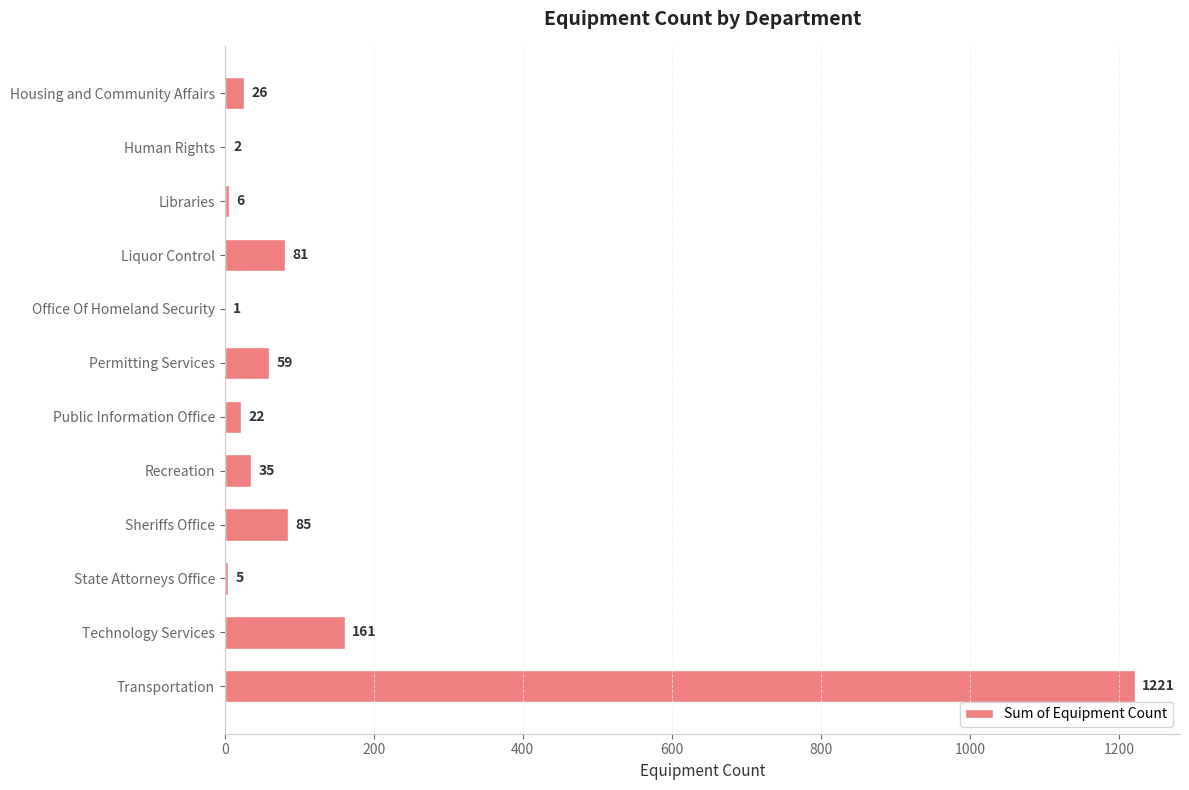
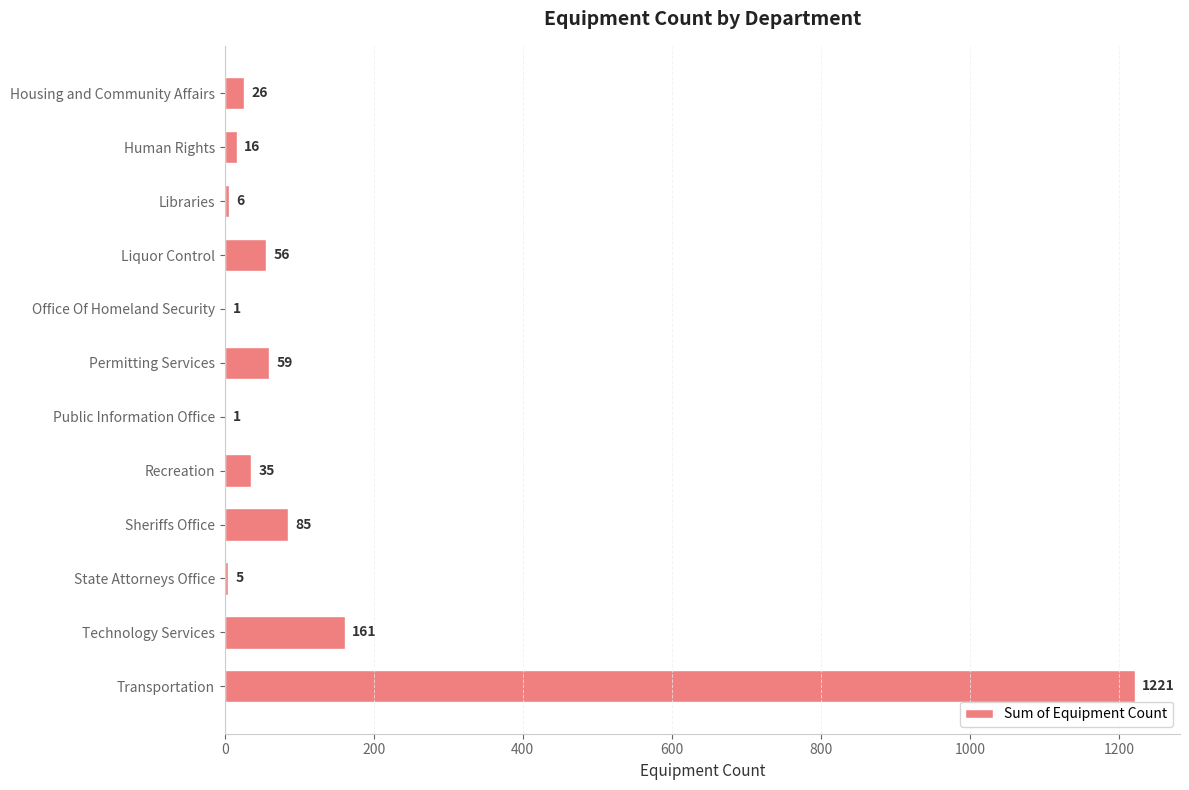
Human Rights: 2 -> 16
Liquor Control: 81 -> 56
Public Information Office: 22 -> 1
